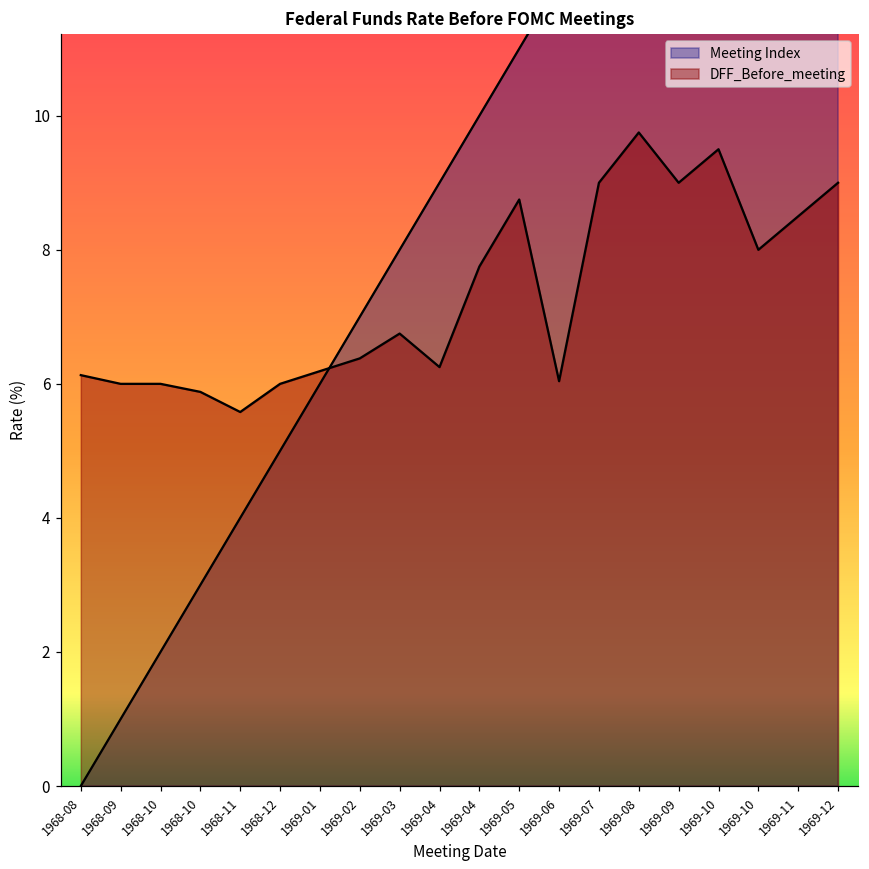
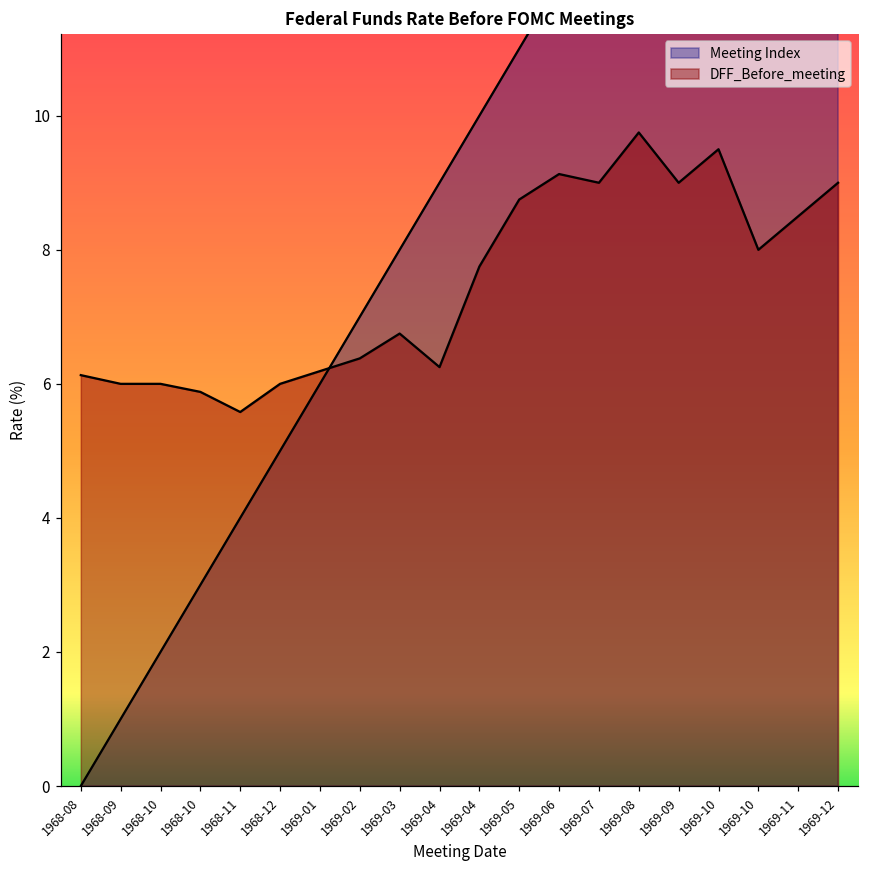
DFF_Before_meeting, 1969-06: 6.0 -> 9.1
